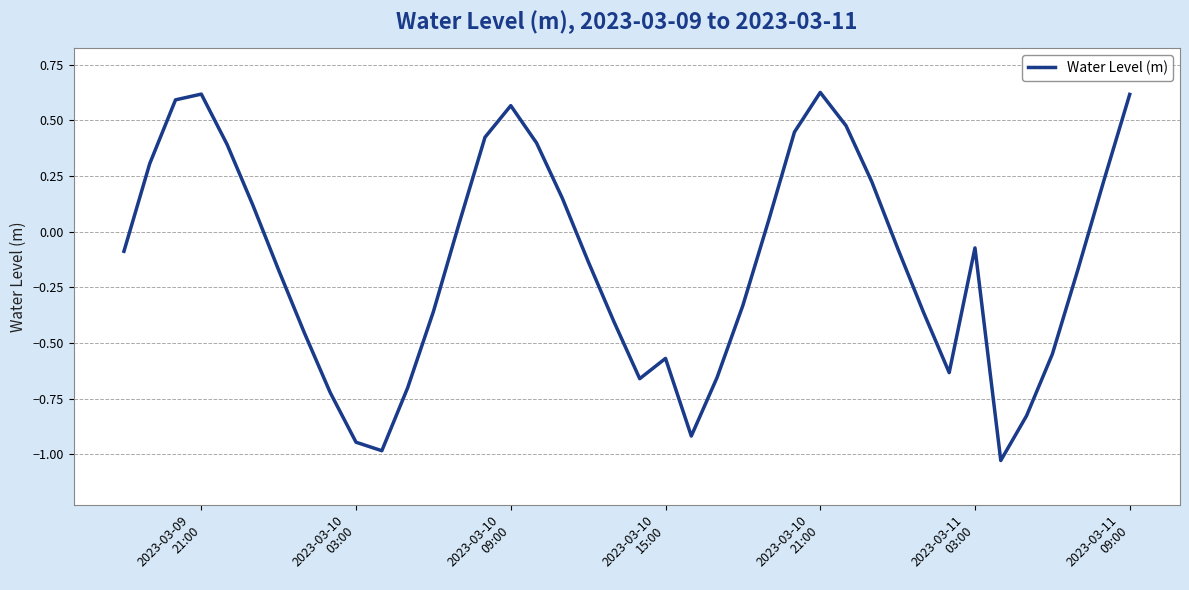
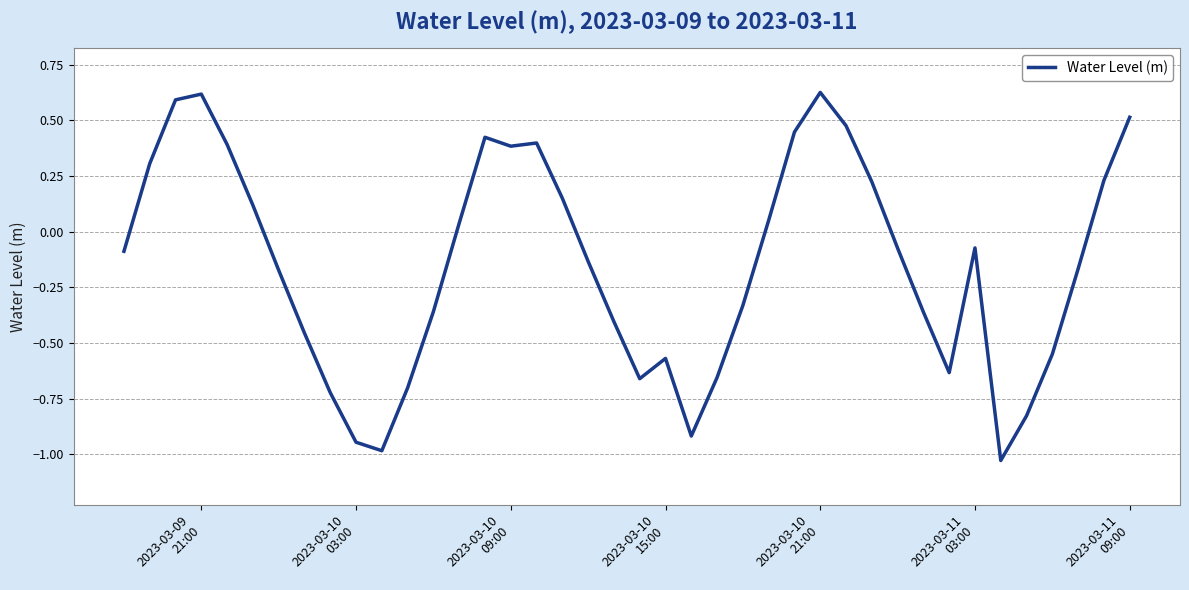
2023-03-10 09:00: 0.57 -> 0.38
2023-03-11 09:00: 0.62 -> 0.51
